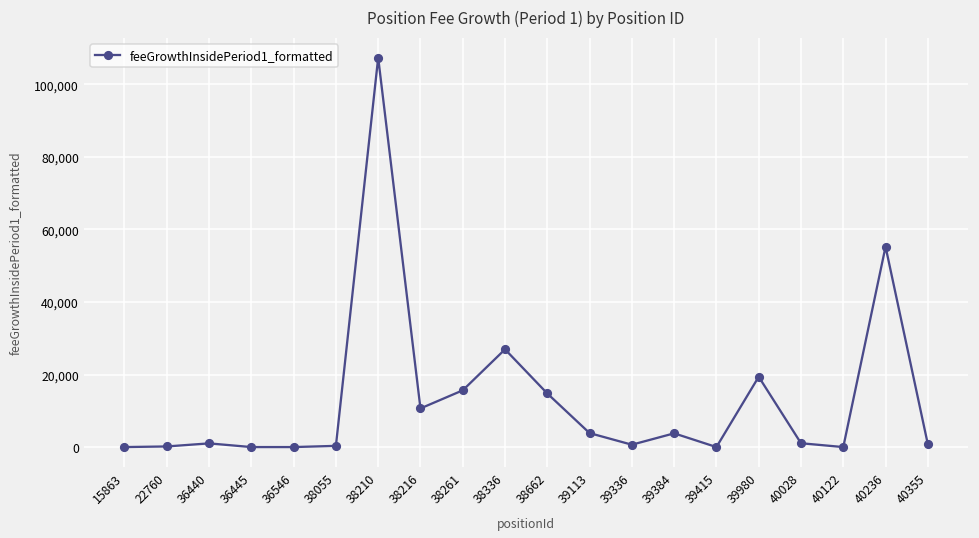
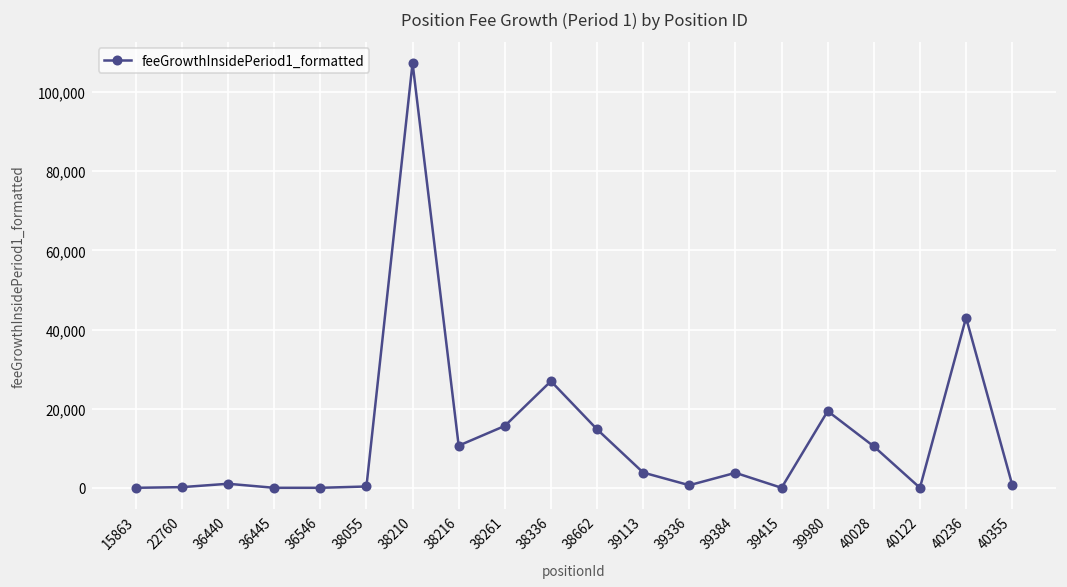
40028: 1,000 -> 10,000
40236: 55,000 -> 43,000
